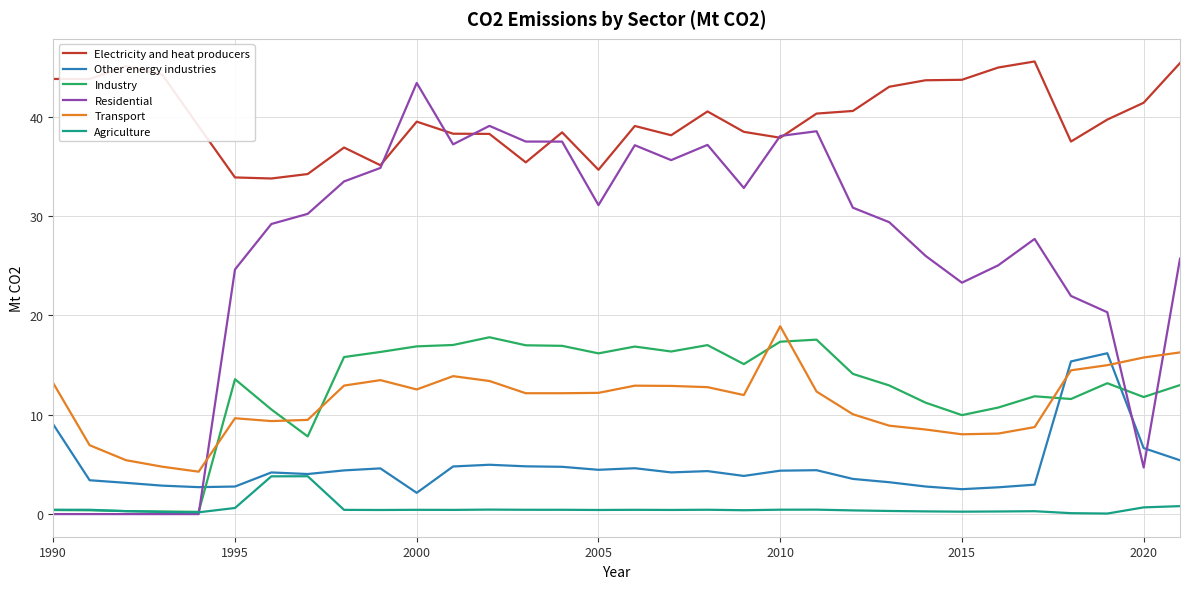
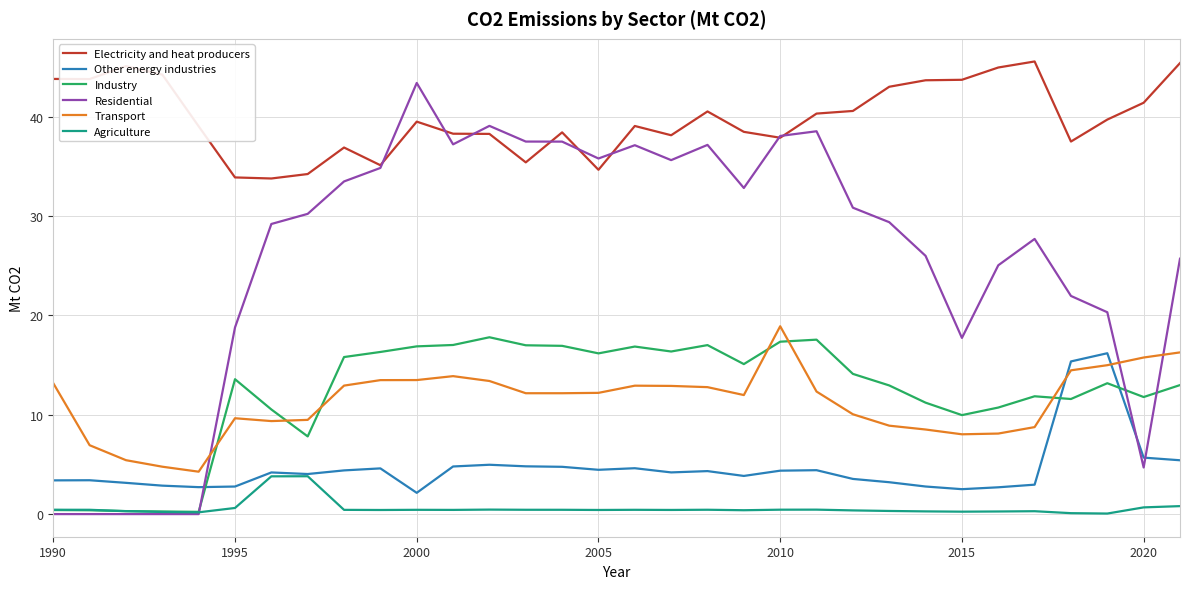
Other energy industries, 1990: 9 -> 3
Residential, 1995: 25 -> 19
Transport, 2000: 12.5 -> 13.5
Residential, 2005: 31 -> 36
Residential, 2015: 23 -> 18
Other energy industries, 2020: 7 -> 6
